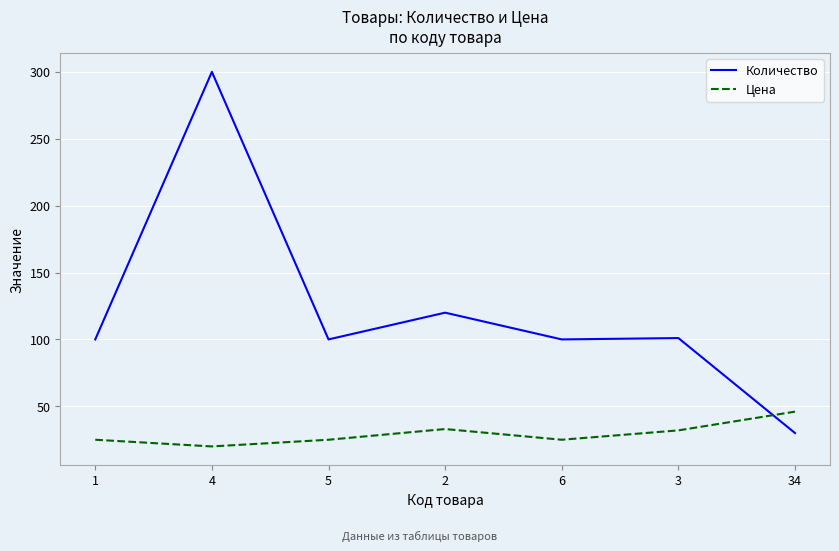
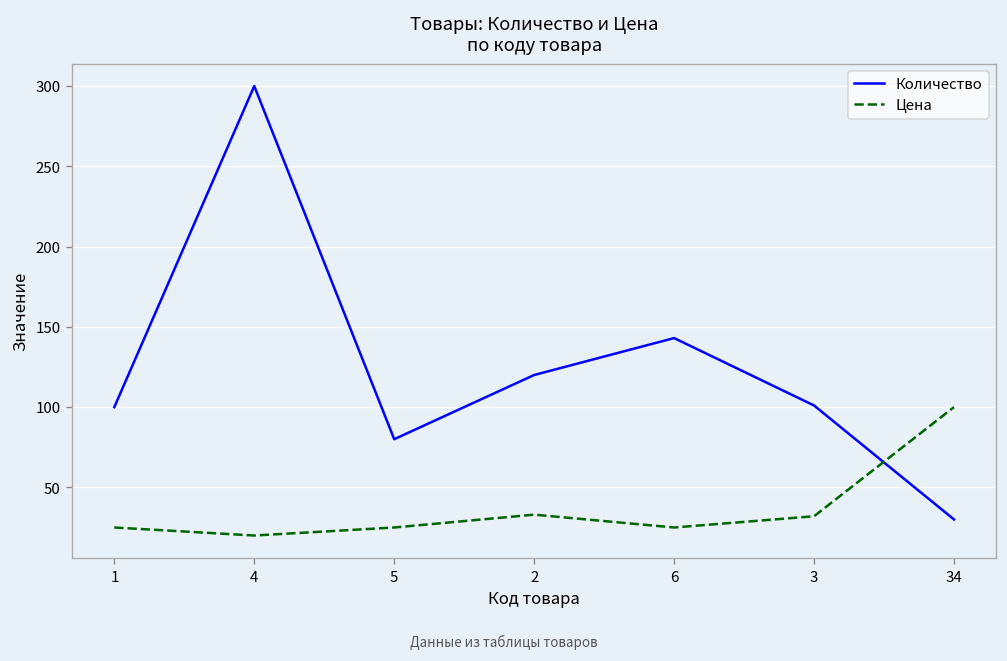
Количество, 5: 100 -> 80
Количество, 6: 100 -> 143
Цена, 34: 46 -> 100
